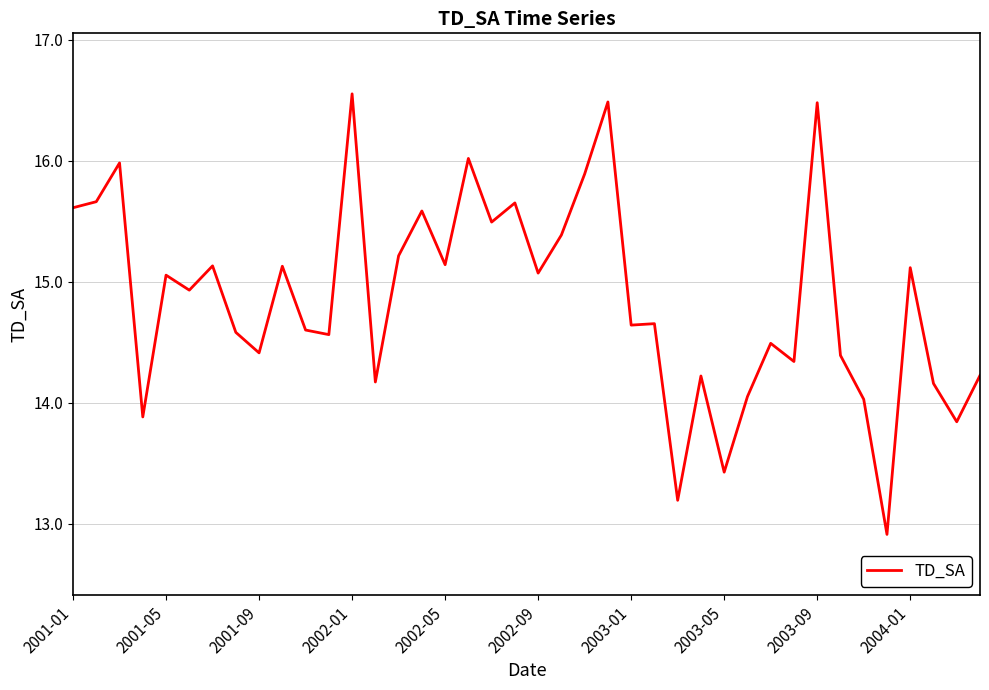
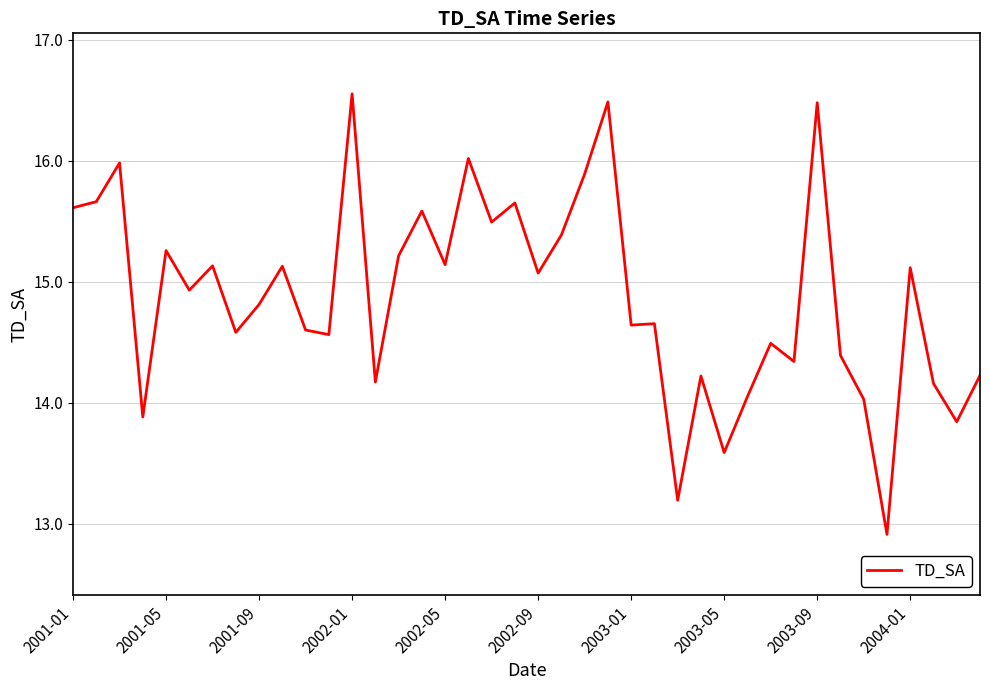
2001-05: 15.06 -> 15.26
2001-09: 14.41 -> 14.81
2003-05: 13.43 -> 13.59
